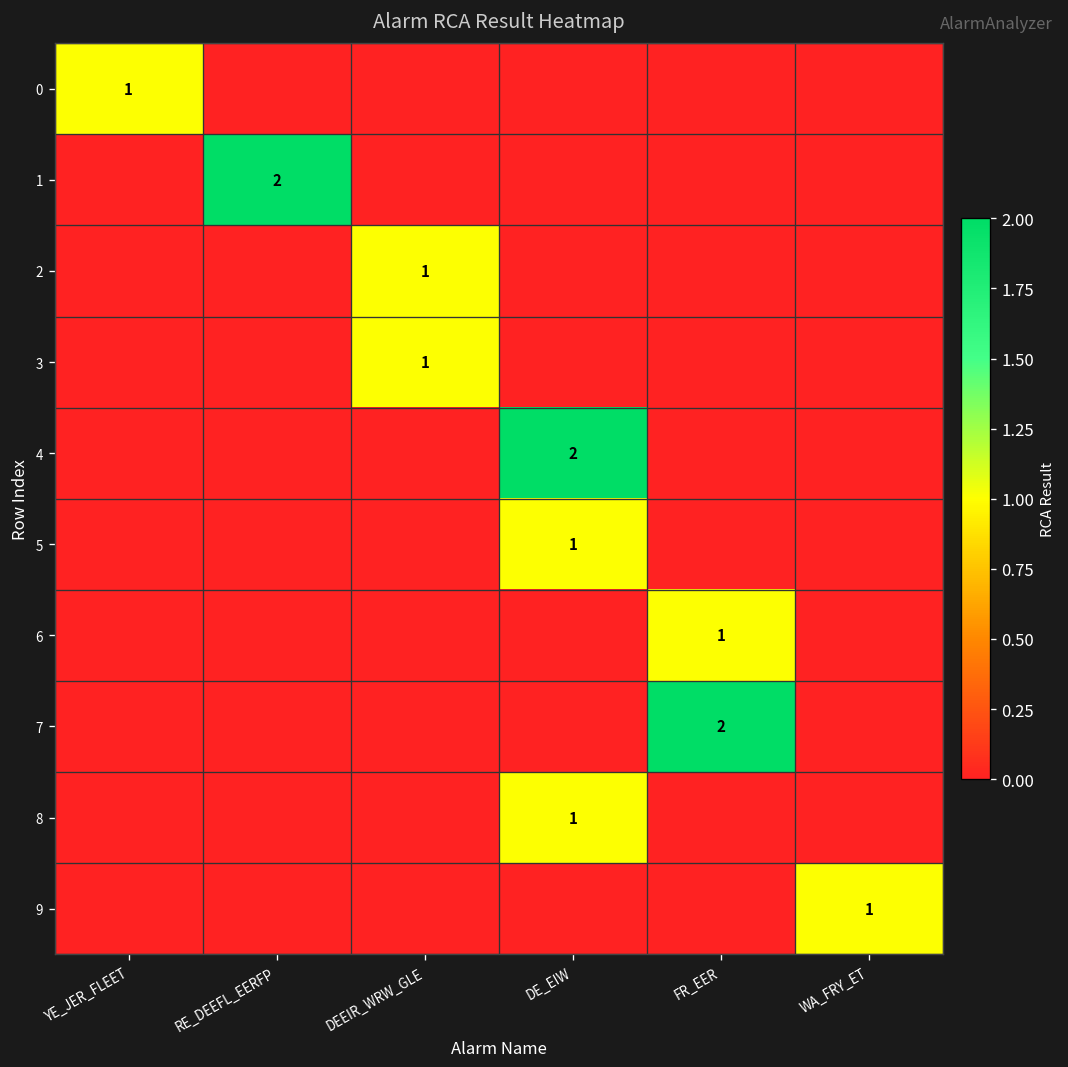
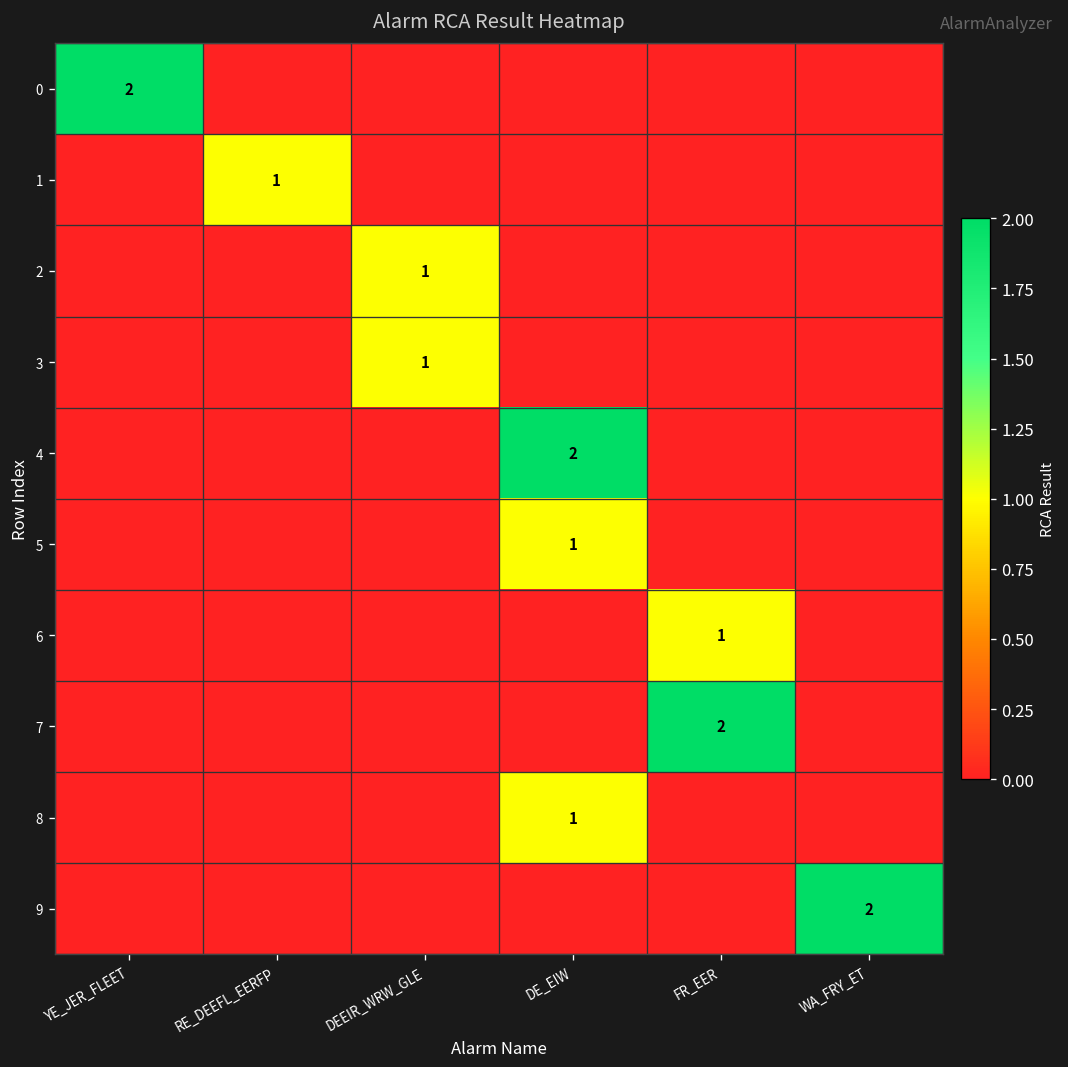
0, YE_JER_FLEET: 1 -> 2
1, RE_DEEFL_EERFP: 2 -> 1
9, WA_FRY_ET: 1 -> 2
